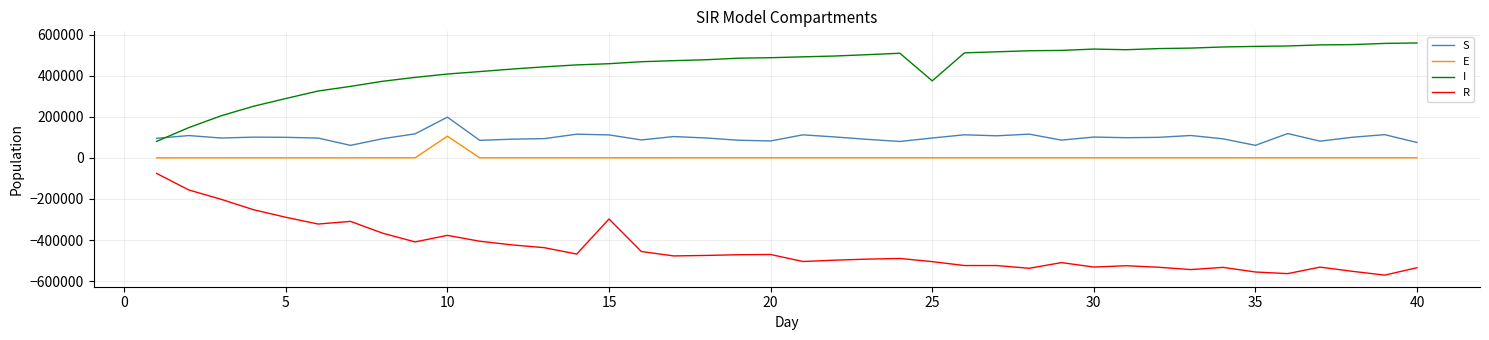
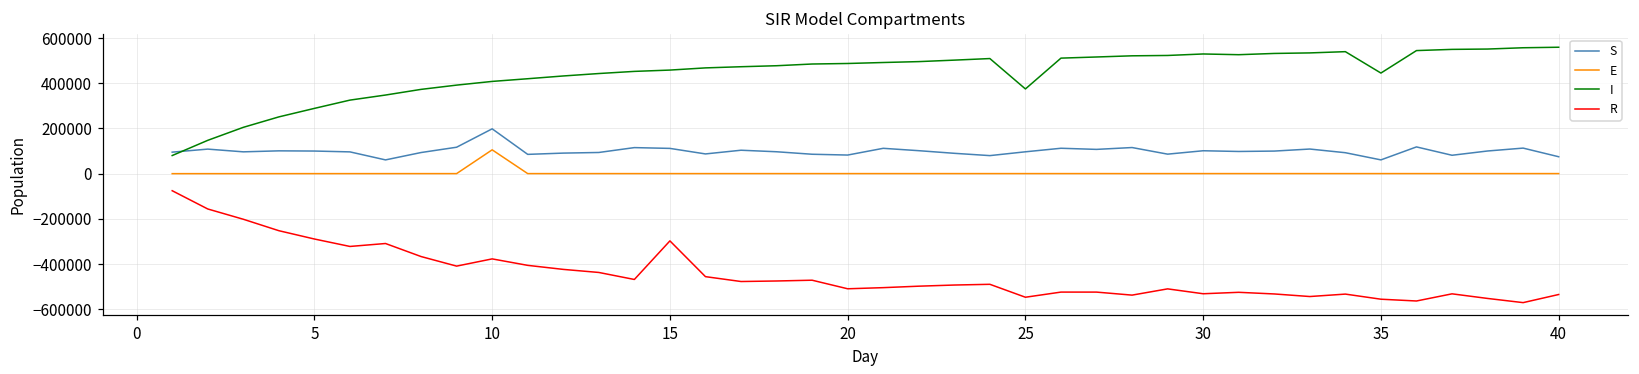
R, 20: -470000 -> -510000
R, 25: -500000 -> -550000
I, 35: 540000 -> 450000
